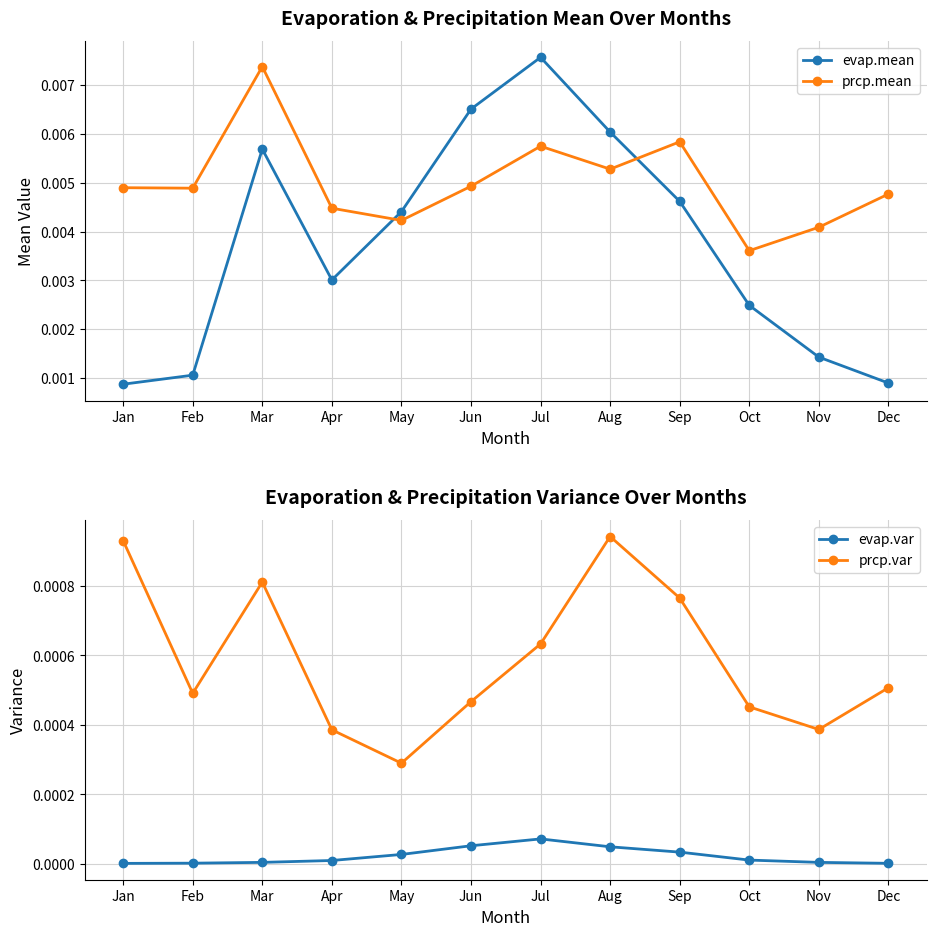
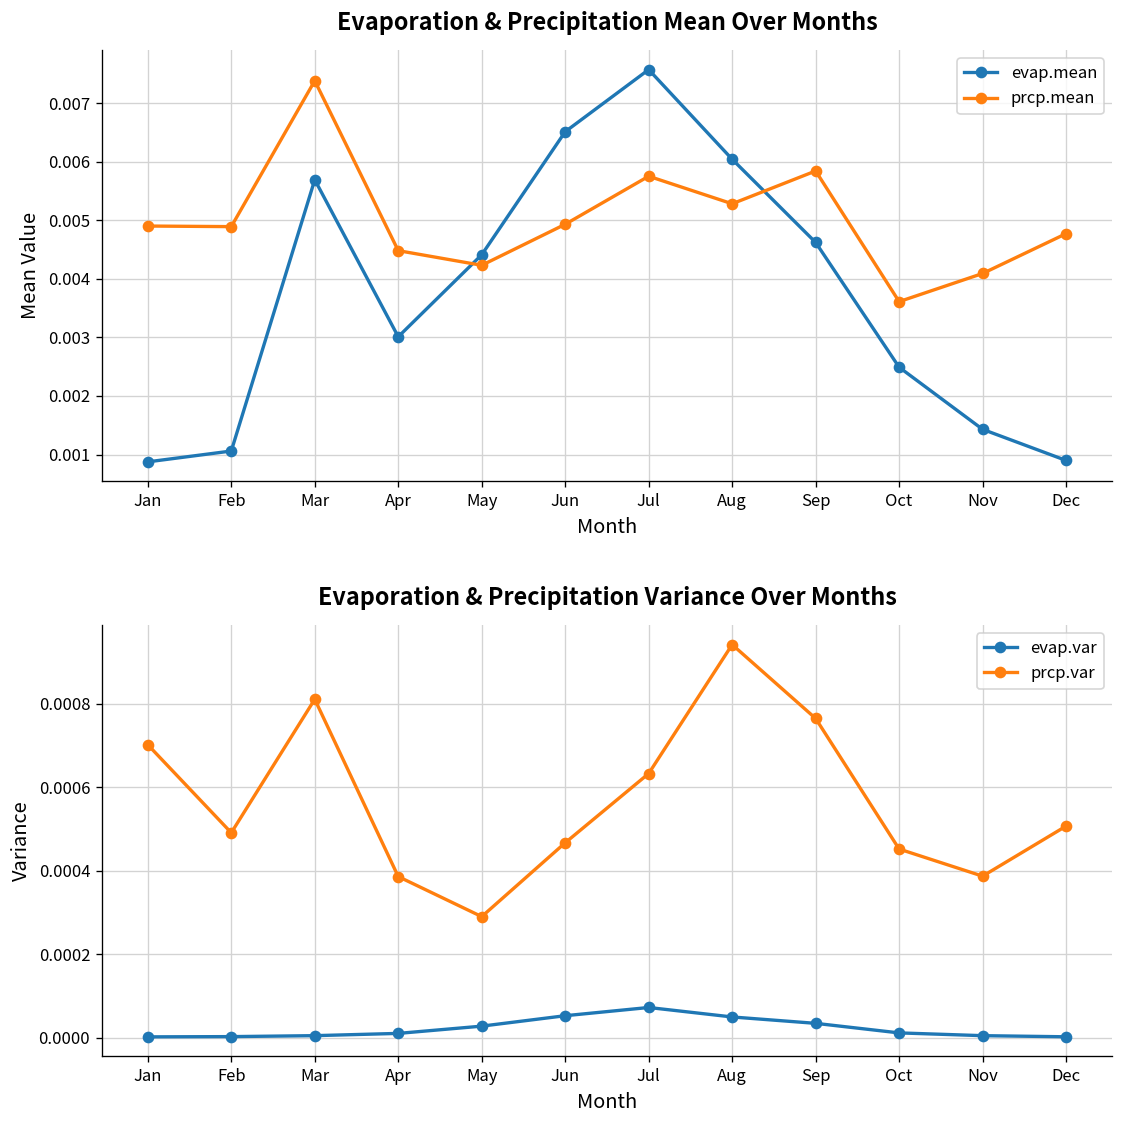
Evaporation & Precipitation Variance Over Months, prcp.var, Jan: 0.00093 -> 0.00070
